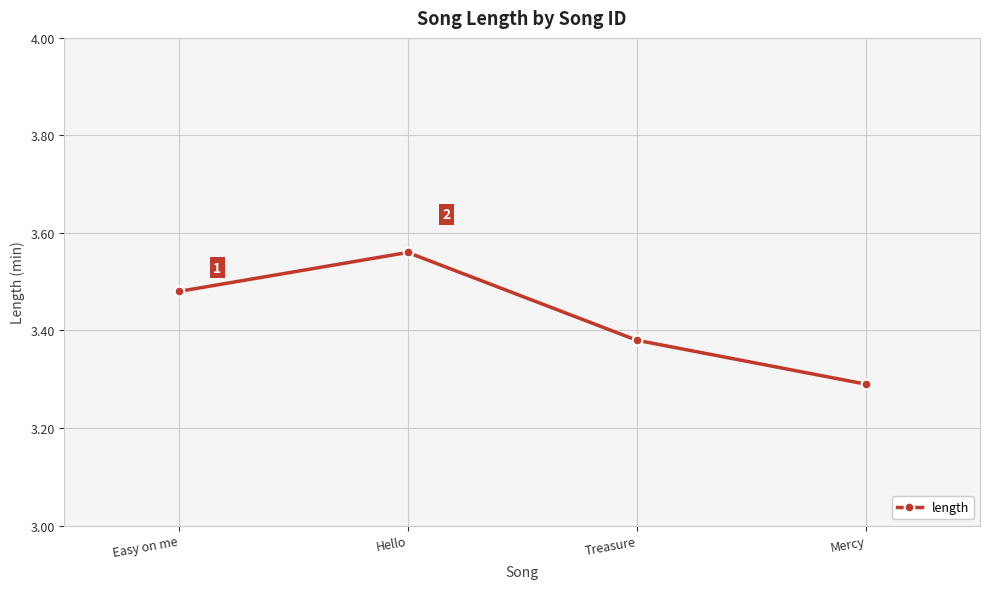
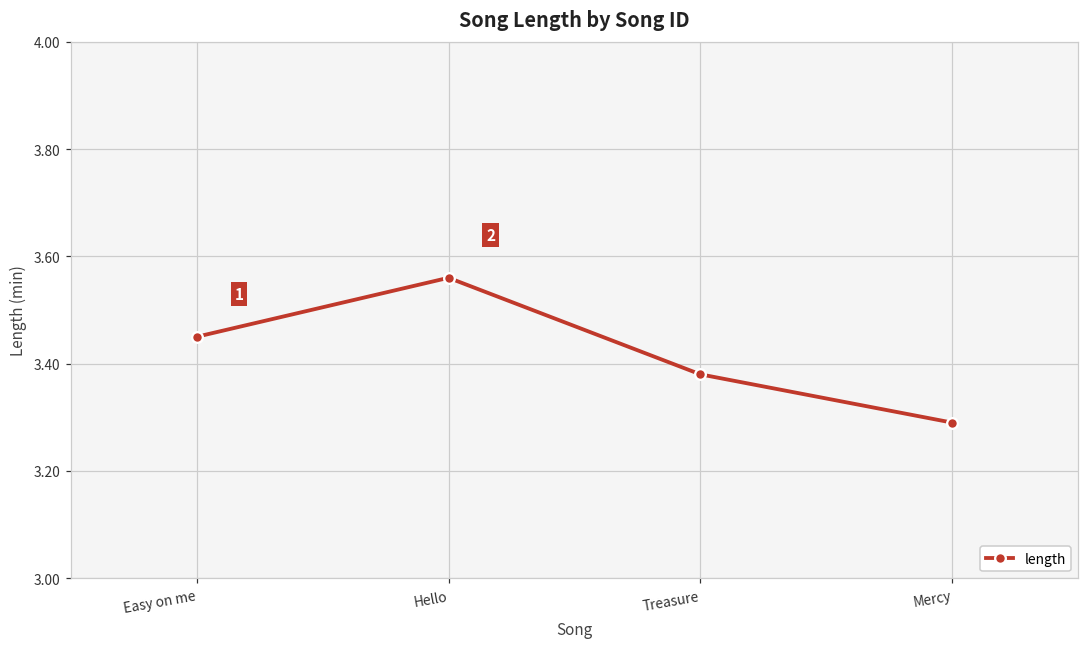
Easy on me: 3.48 -> 3.45
